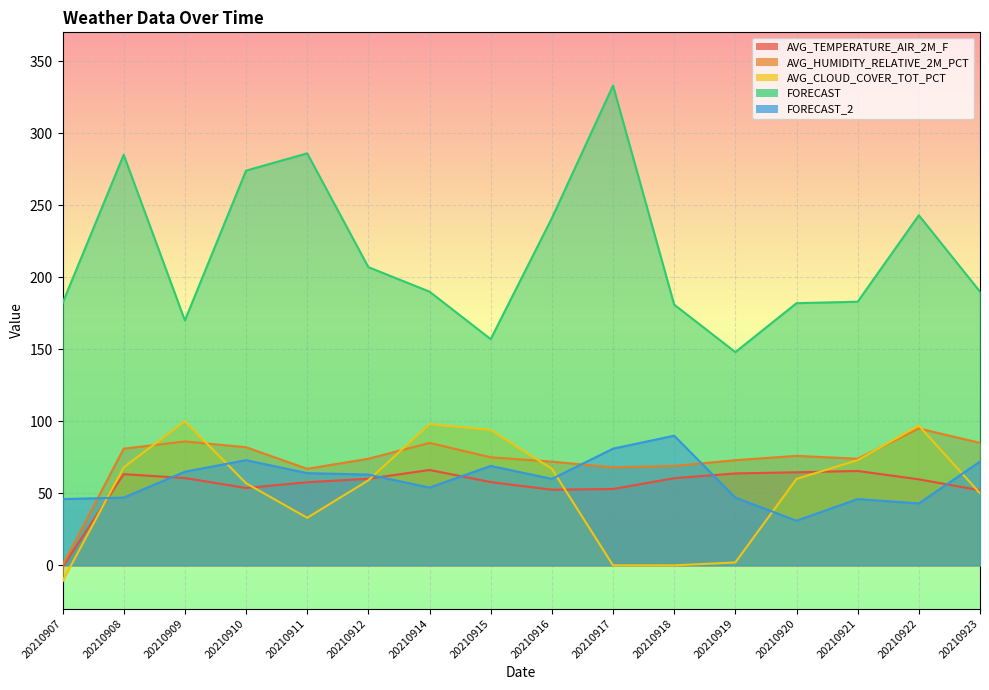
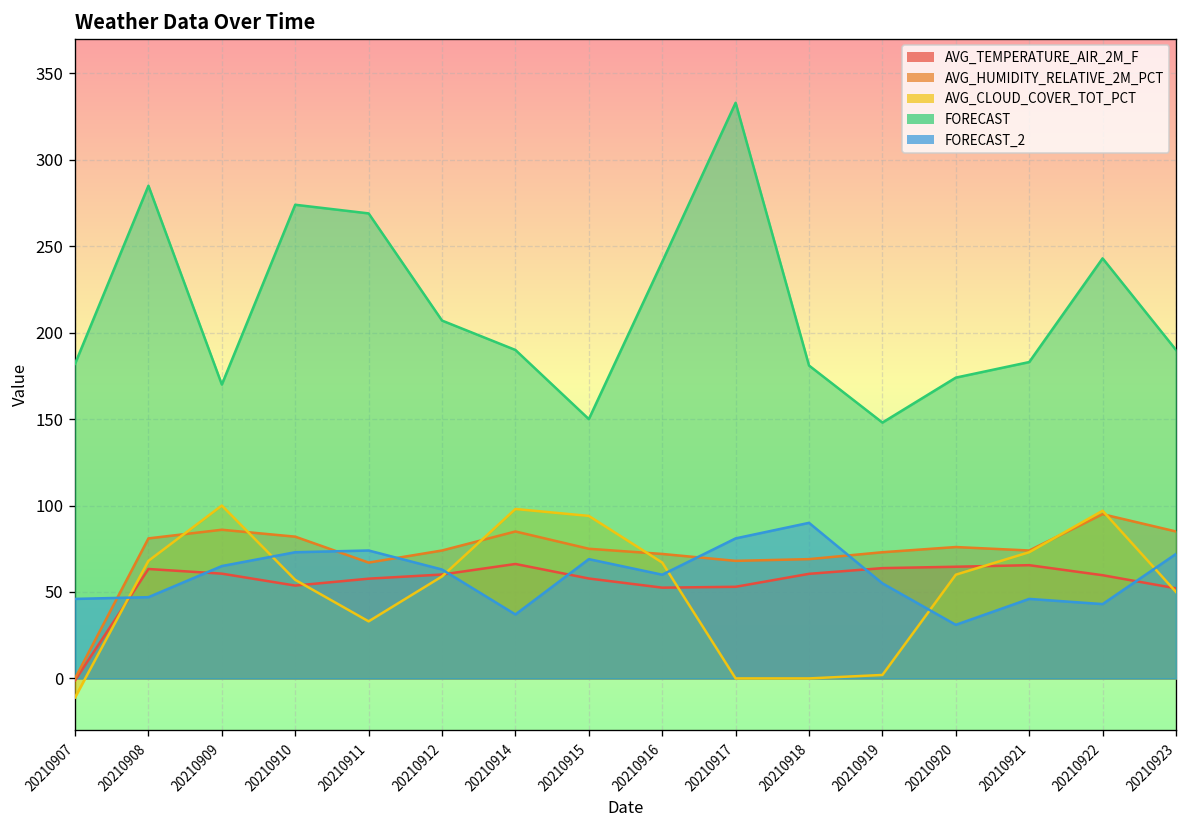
FORECAST, 20210911: 286 -> 269
FORECAST_2, 20210911: 64 -> 74
FORECAST_2, 20210914: 54 -> 37
FORECAST, 20210915: 157 -> 150
FORECAST_2, 20210919: 47 -> 55
FORECAST, 20210920: 182 -> 174
